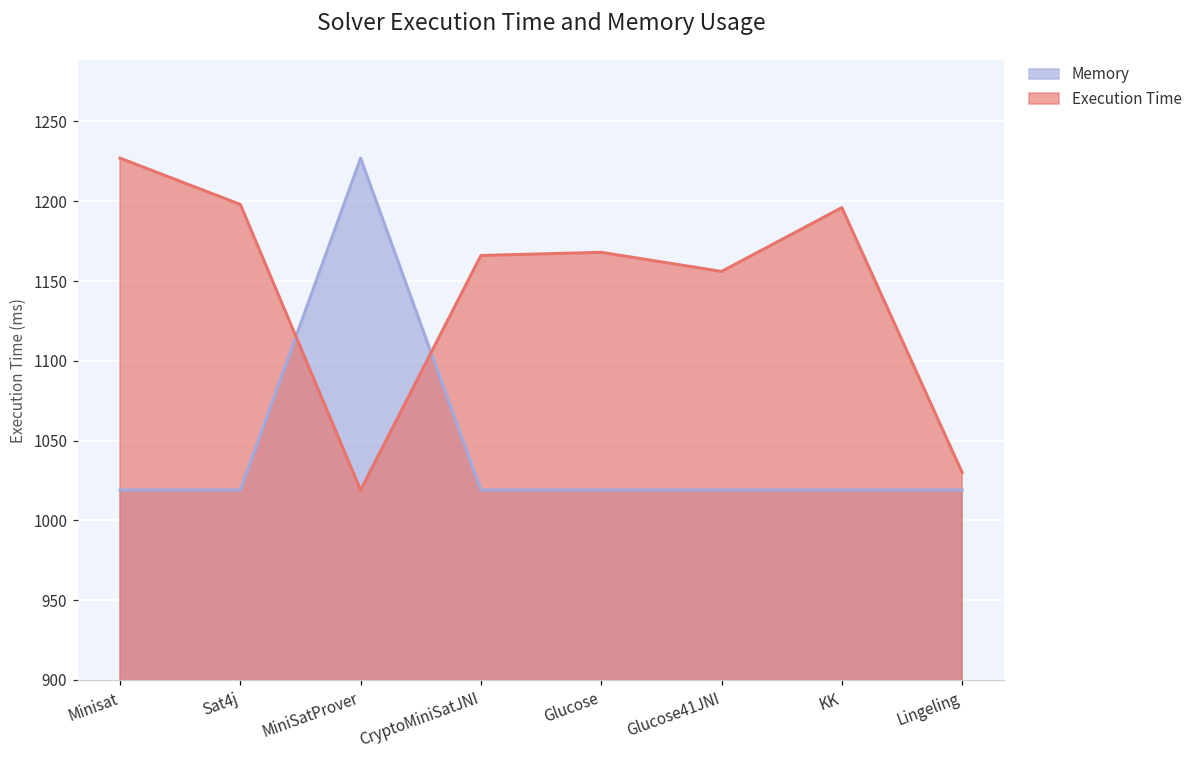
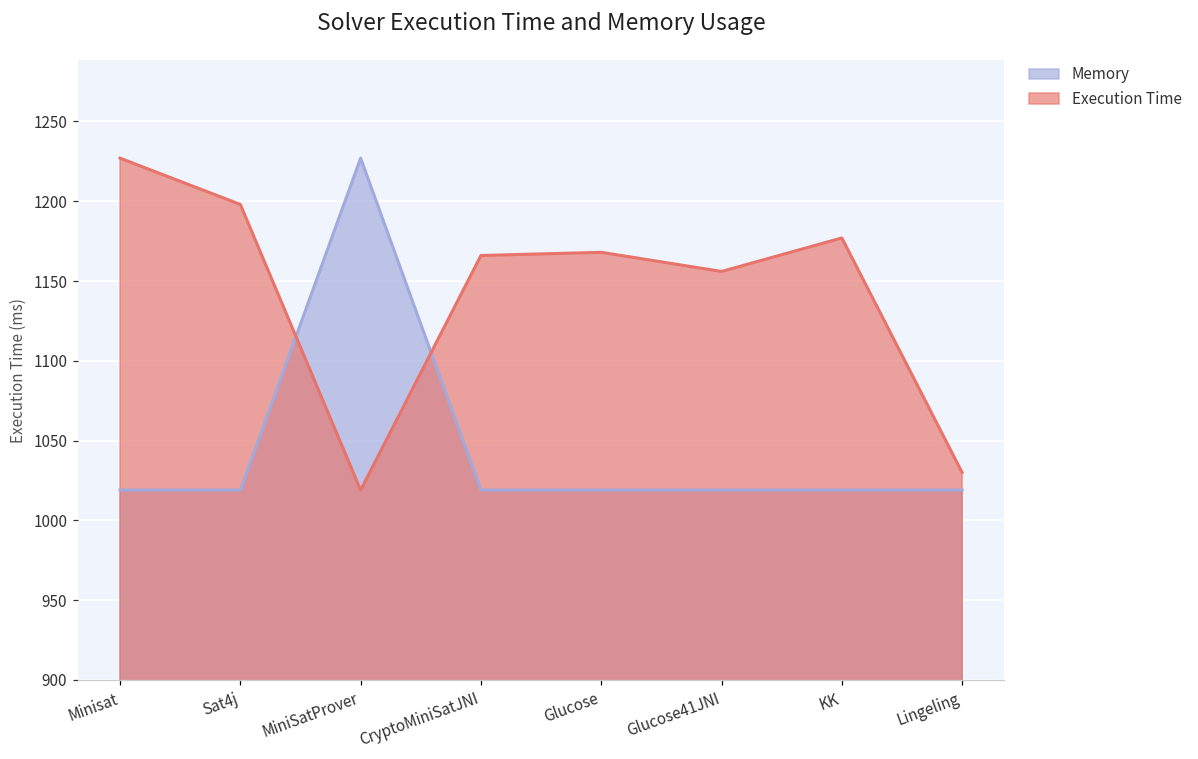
Execution Time, KK: 1196 -> 1177
